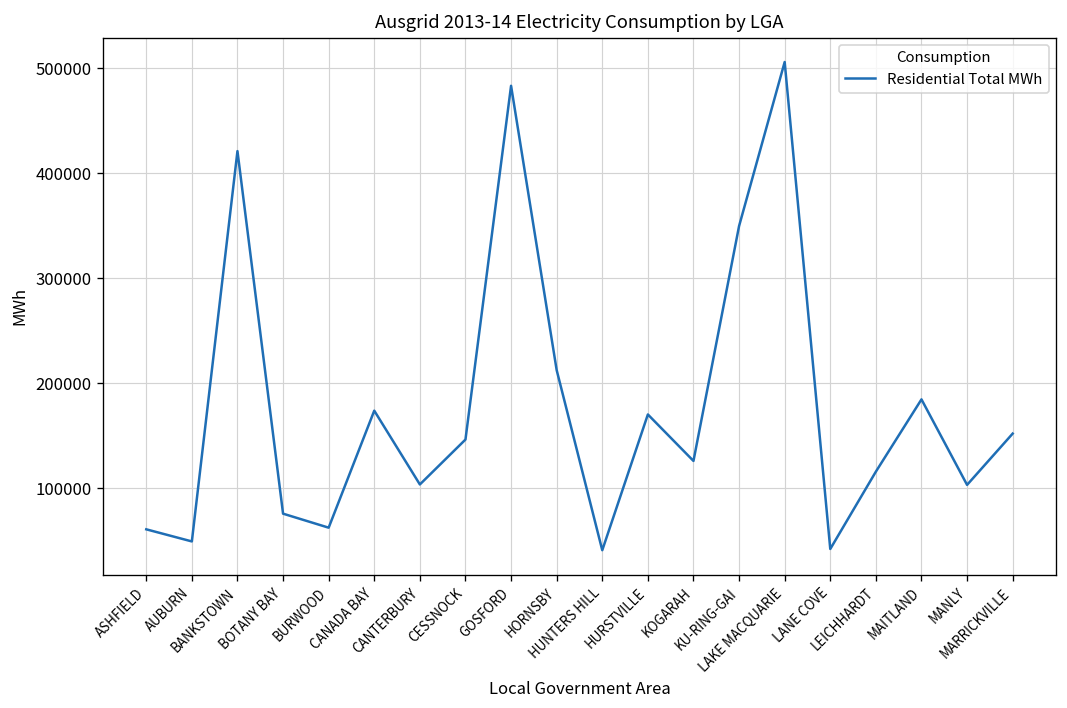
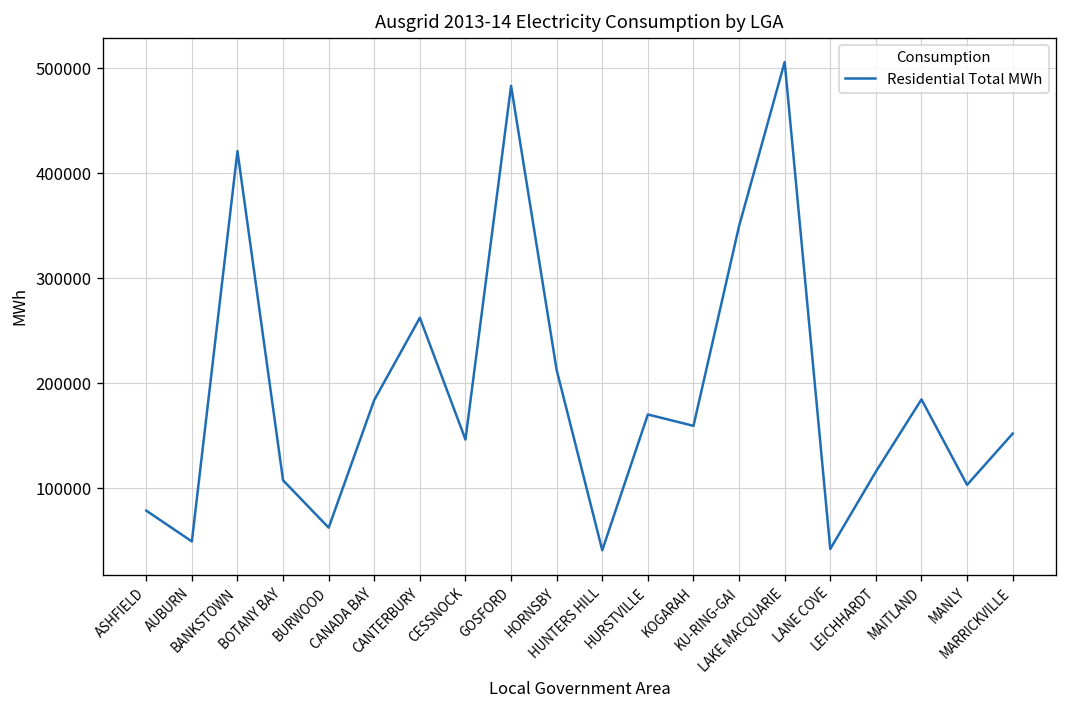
ASHFIELD: 60000 -> 80000
BOTANY BAY: 80000 -> 110000
CANADA BAY: 170000 -> 180000
CANTERBURY: 100000 -> 260000
KOGARAH: 130000 -> 160000
